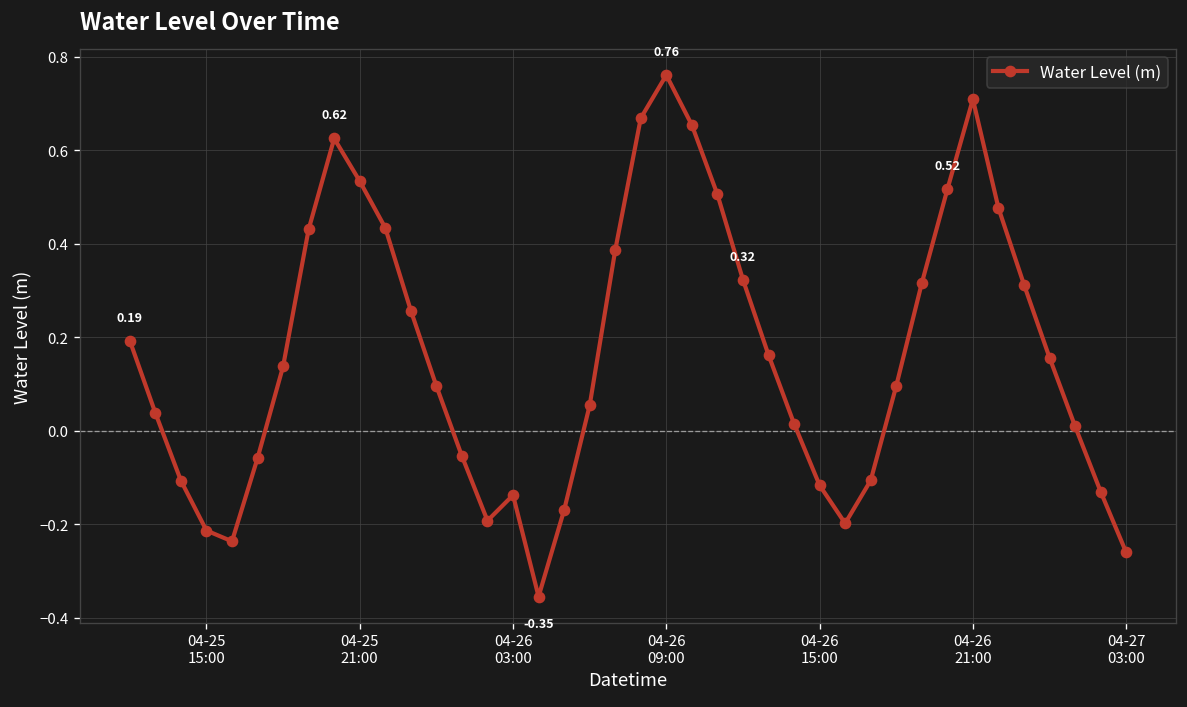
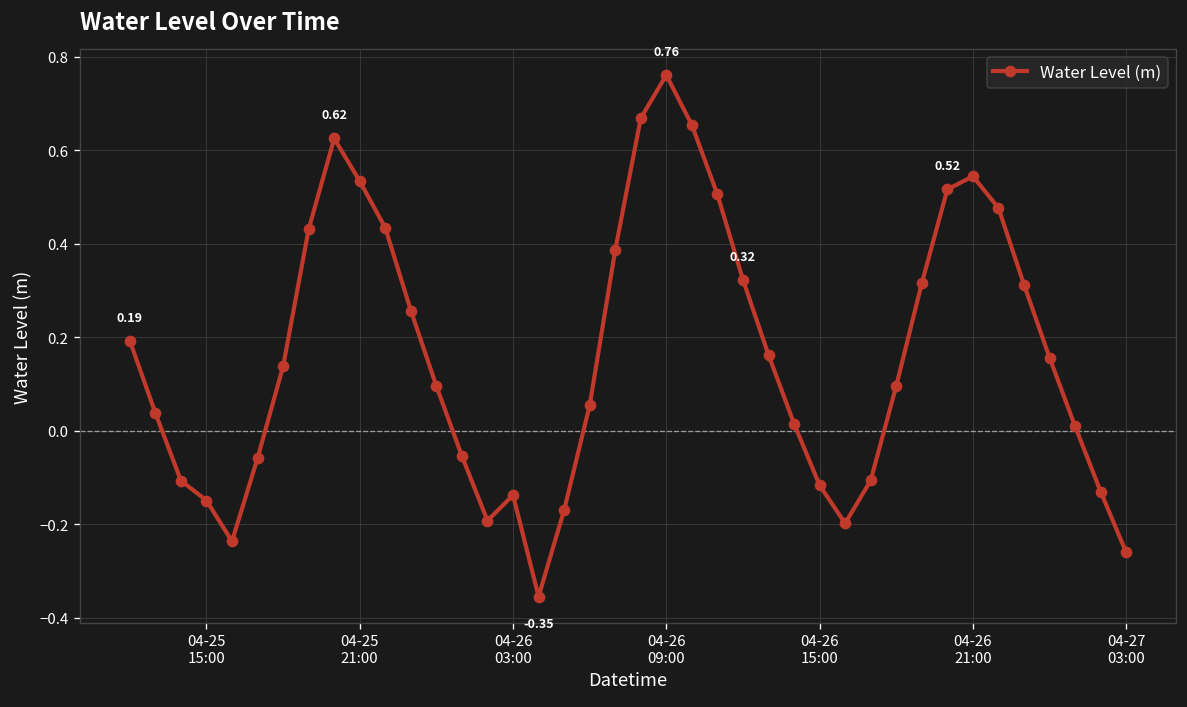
04-25 15:00: -0.21 -> -0.15
04-26 21:00: 0.71 -> 0.54
